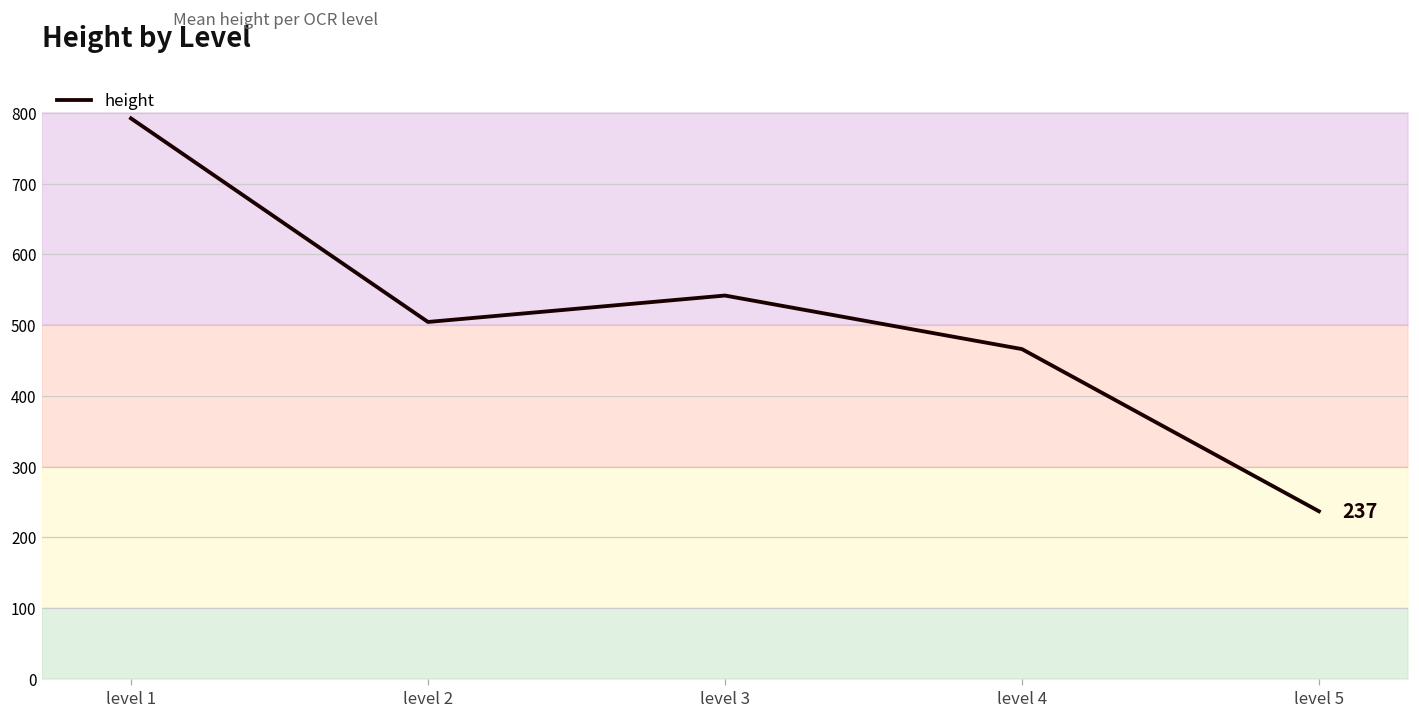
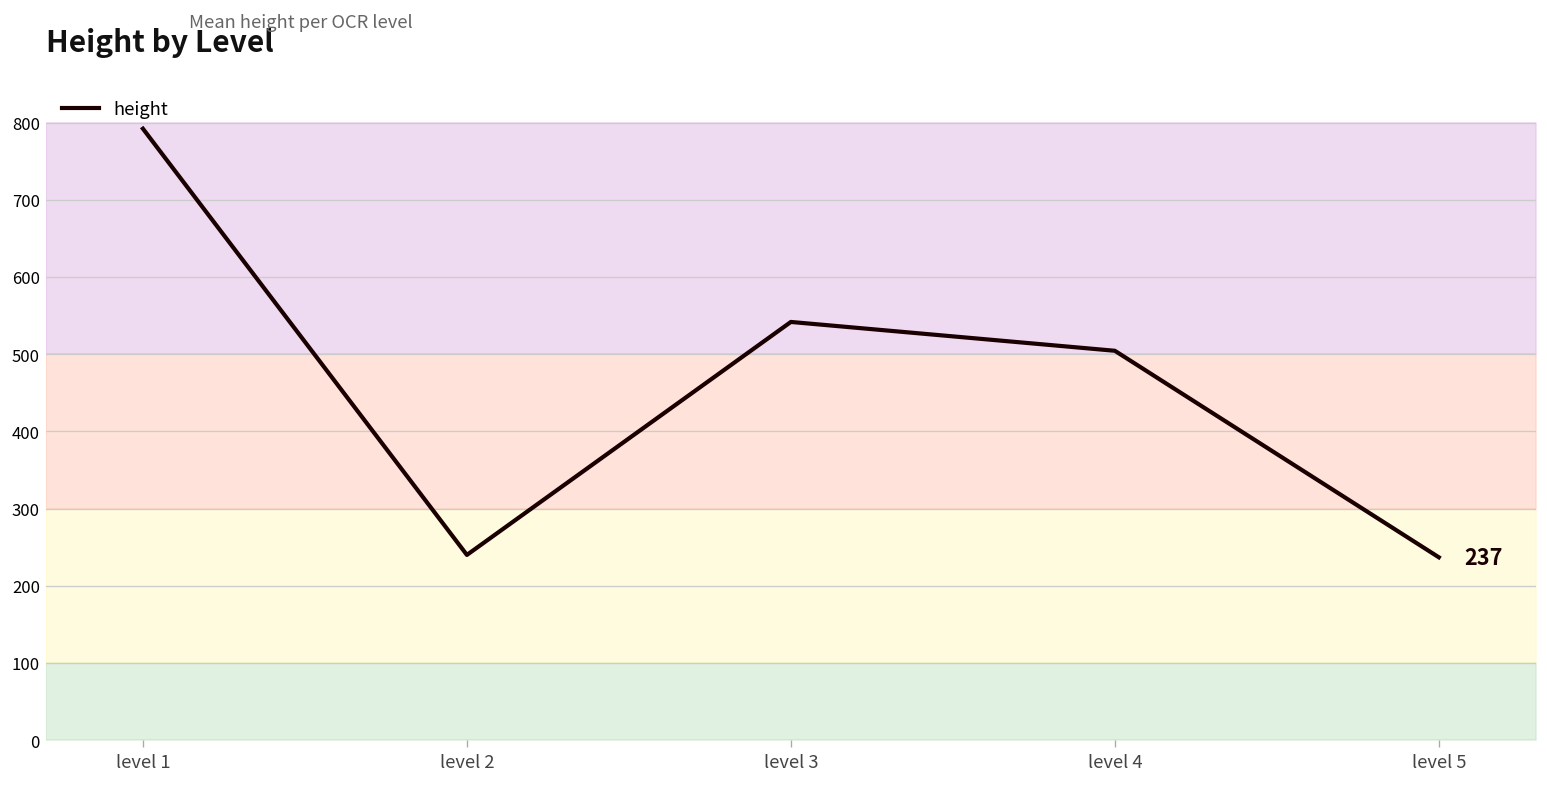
level 2: 500 -> 240
level 4: 470 -> 500
